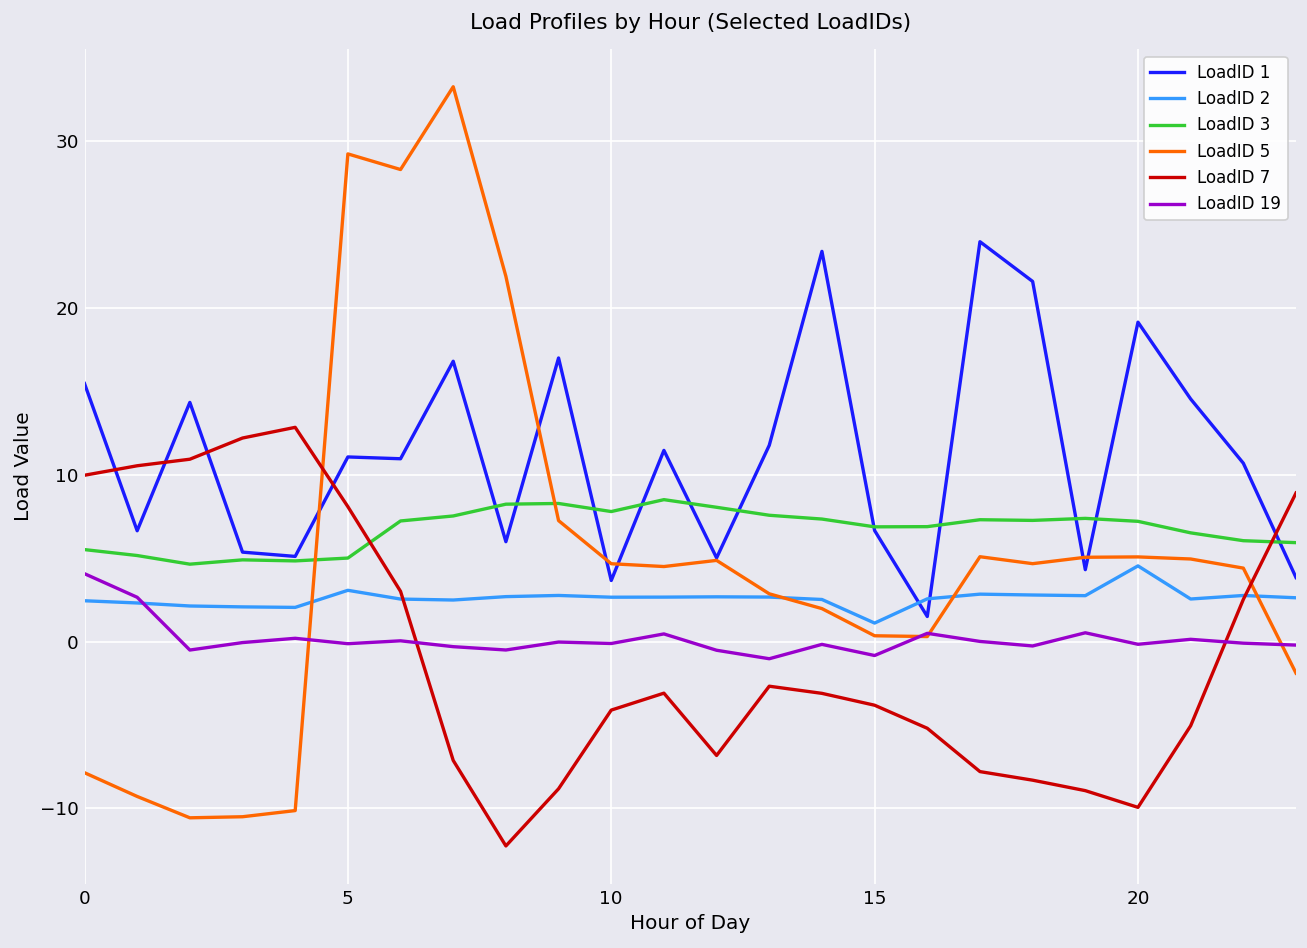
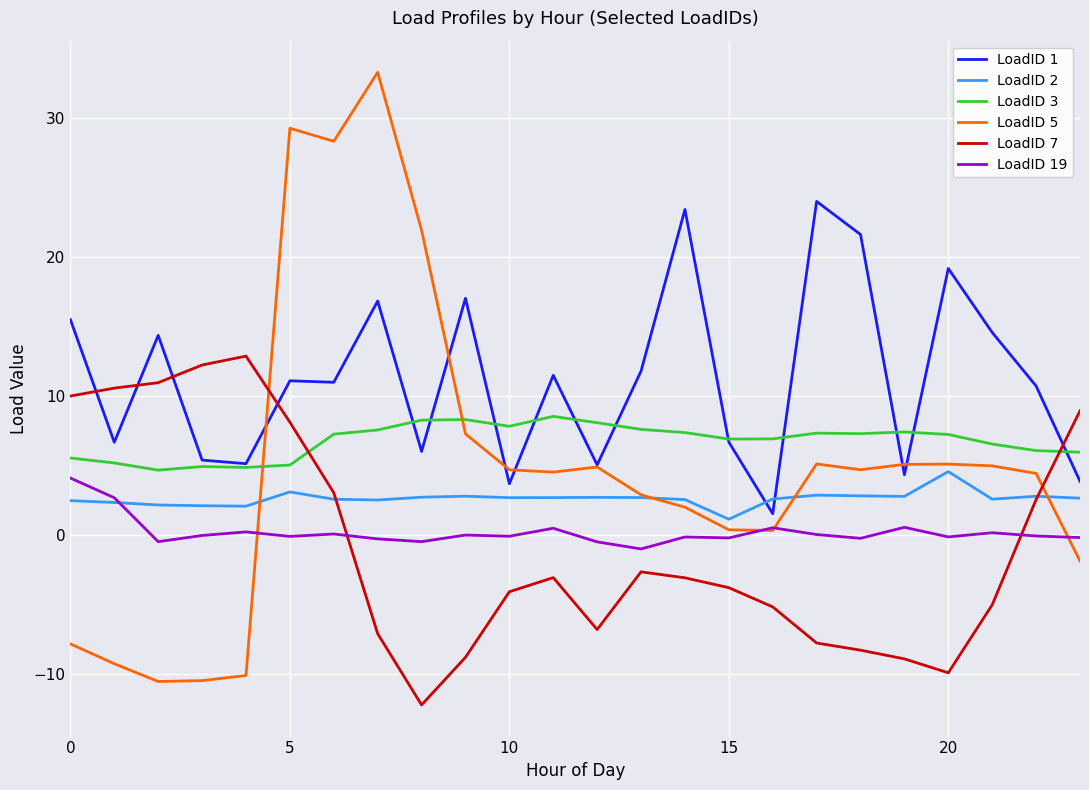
LoadID 19, 15: -0.8 -> -0.2
